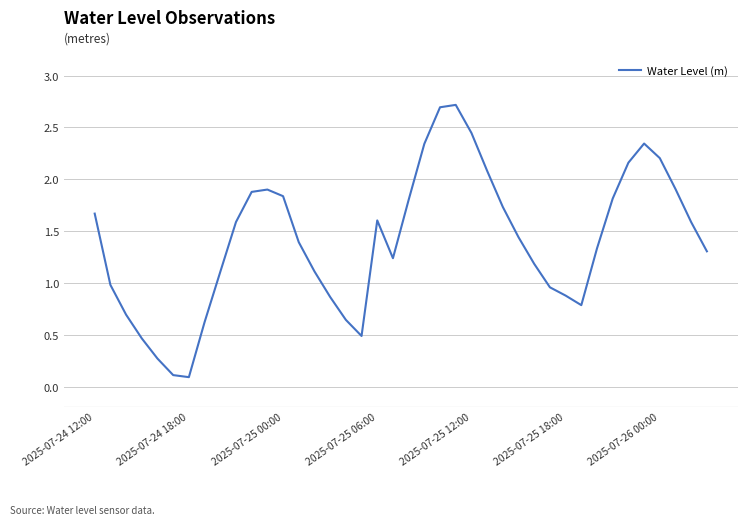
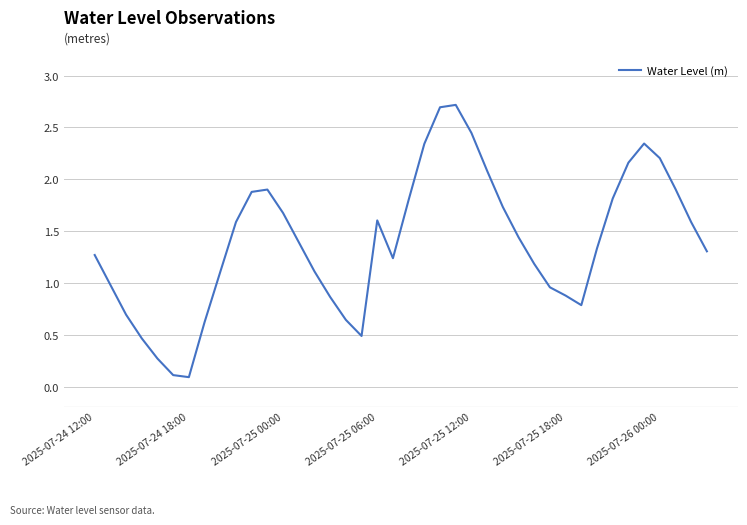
2025-07-24 12:00: 1.67 -> 1.27
2025-07-25 00:00: 1.84 -> 1.67
